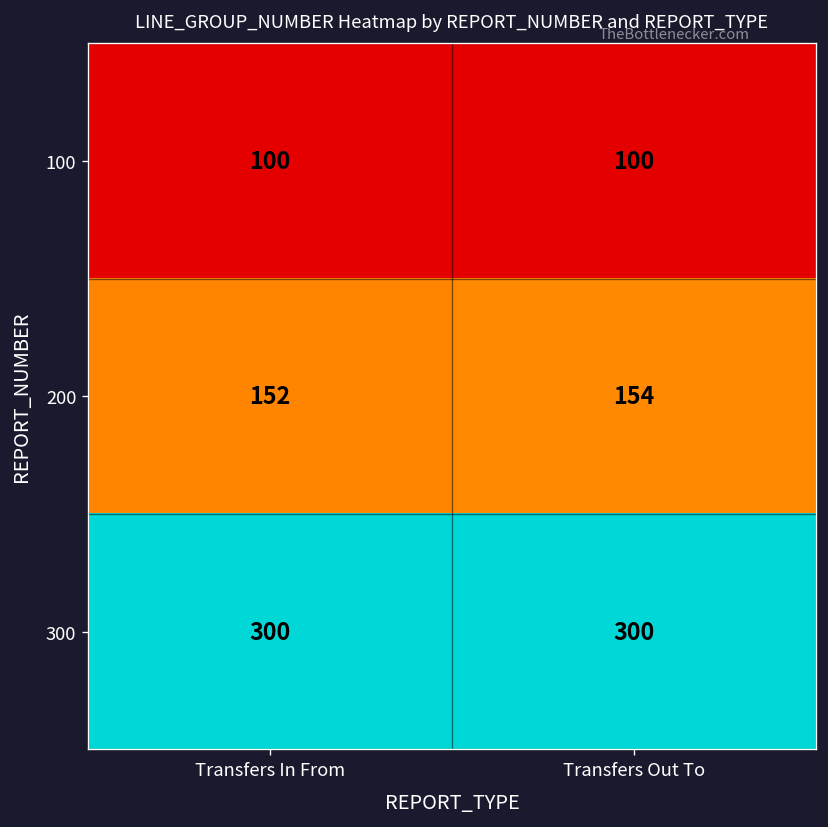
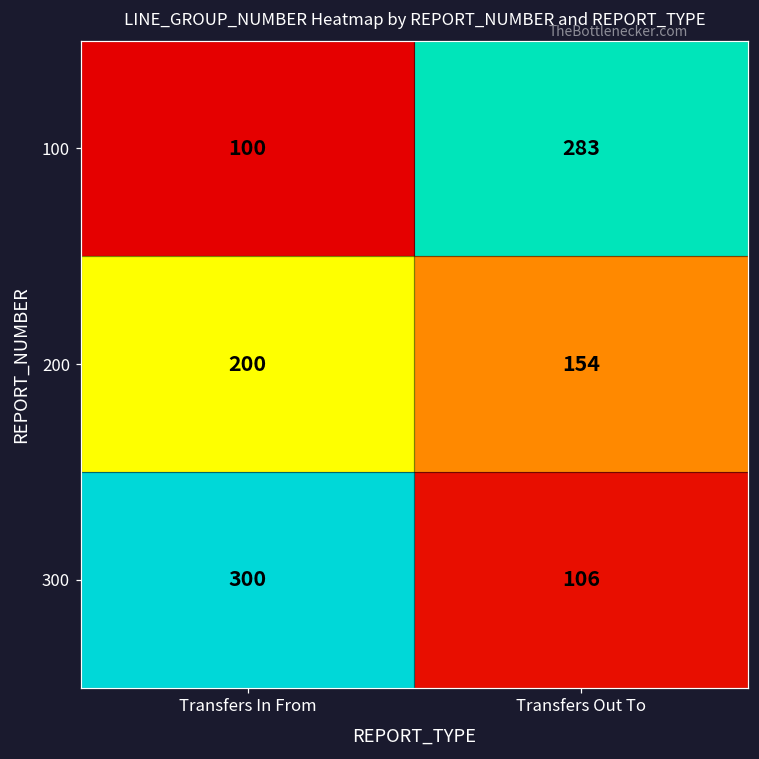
100, Transfers Out To: 100 -> 283
200, Transfers In From: 152 -> 200
300, Transfers Out To: 300 -> 106
